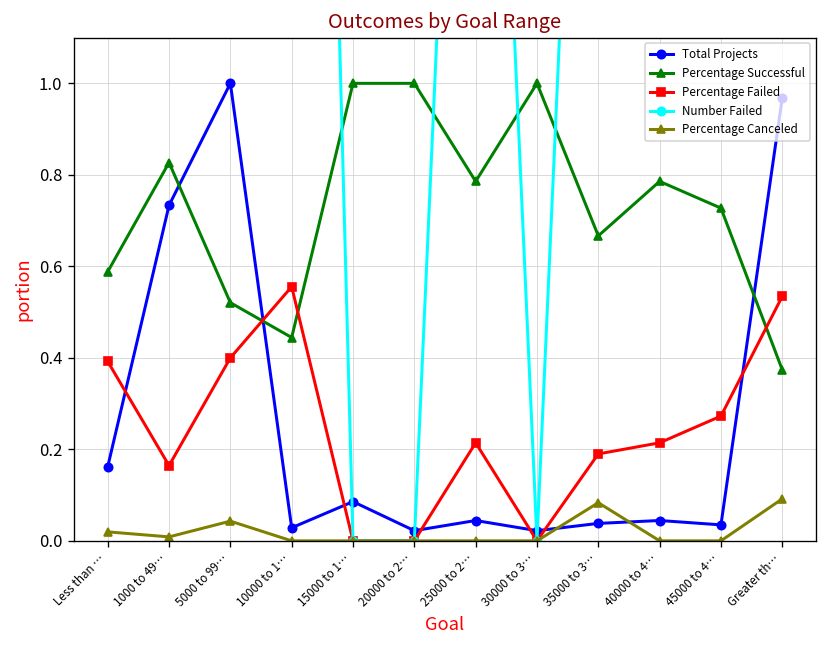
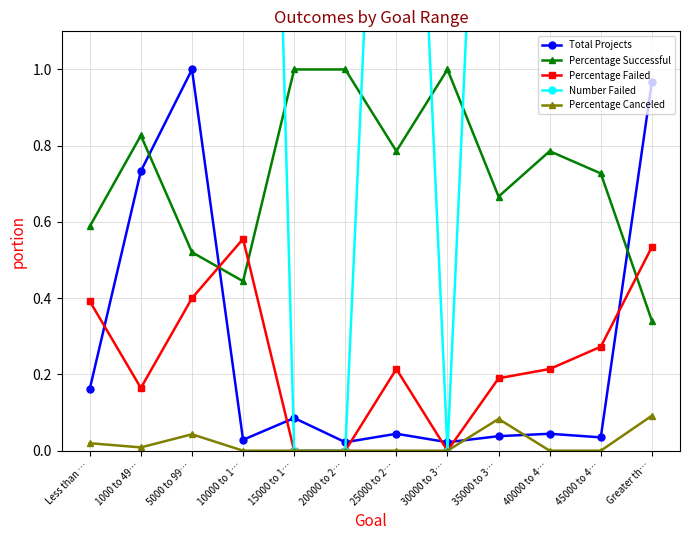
Percentage Successful, Greater th…: 0.37 -> 0.34
